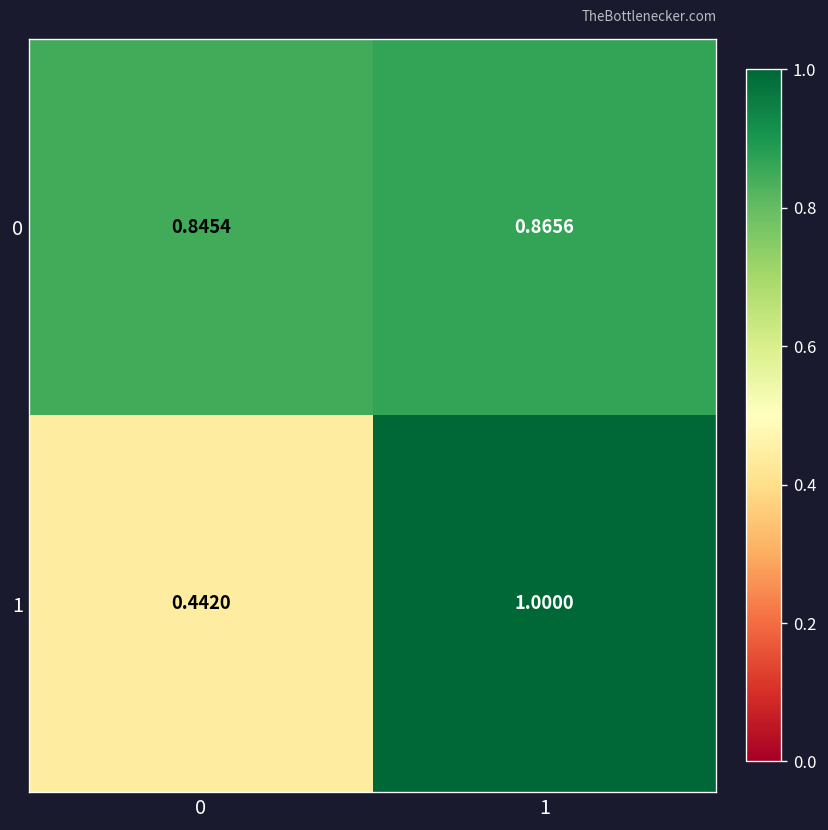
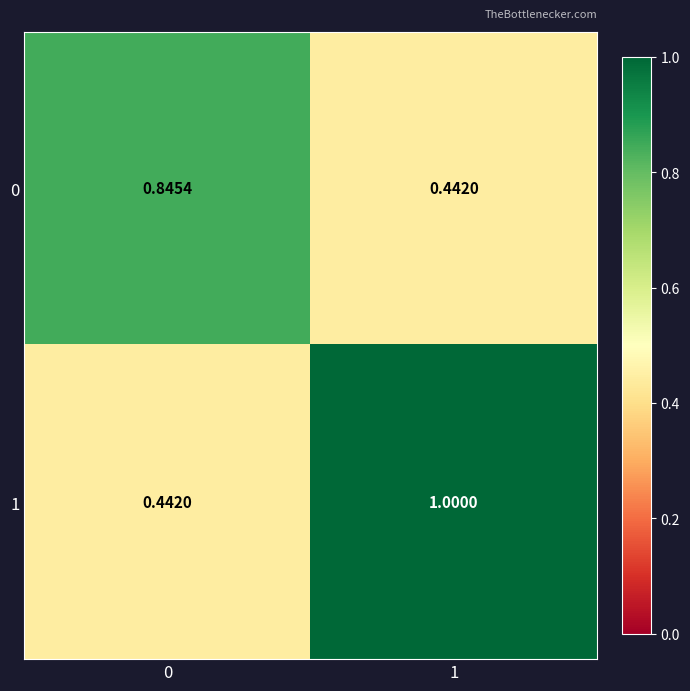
0, 1: 0.8656 -> 0.4420
